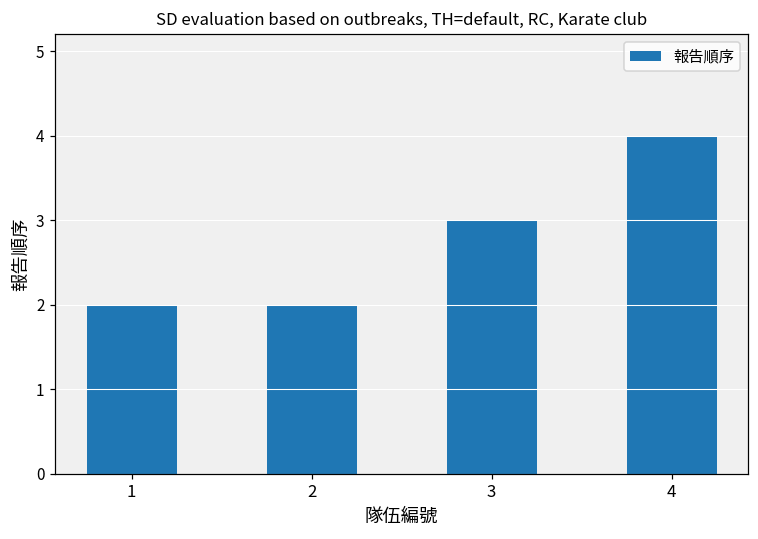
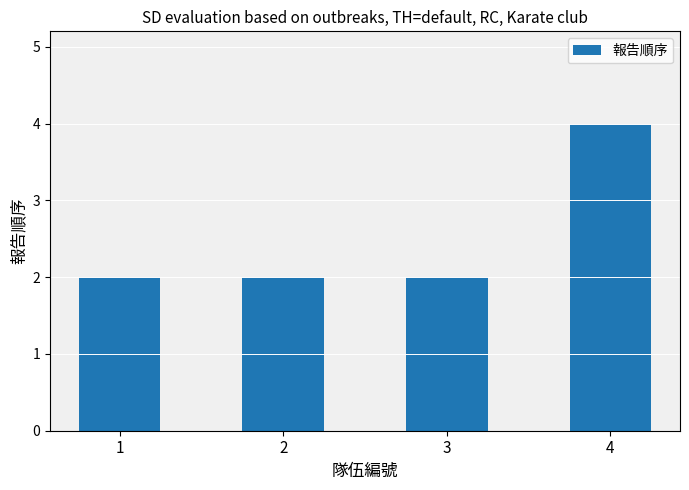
3: 3 -> 2
